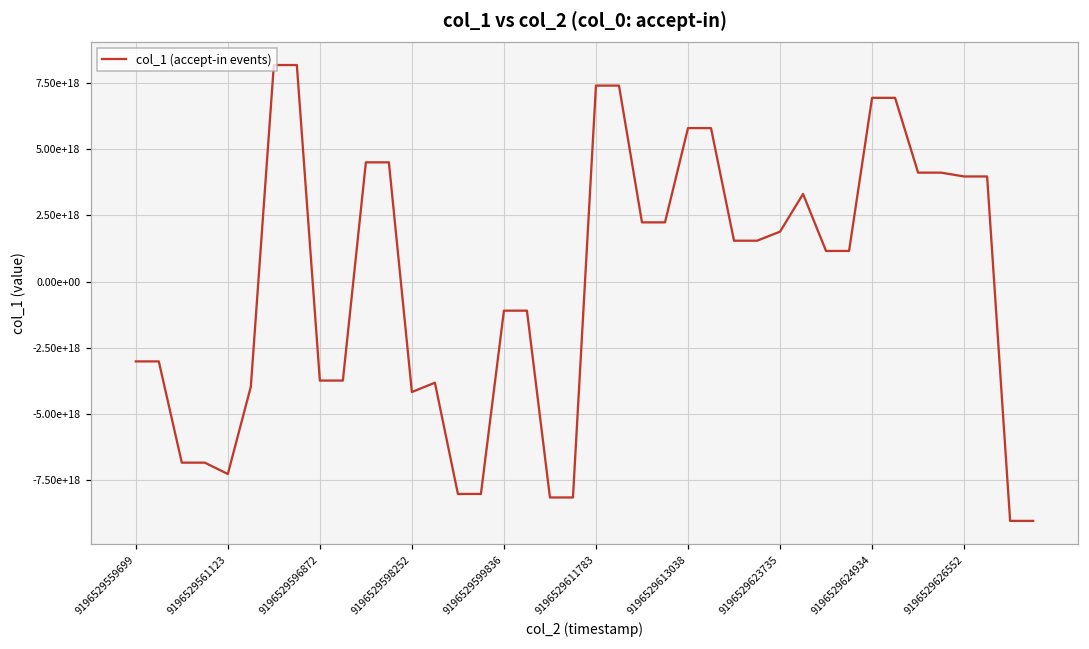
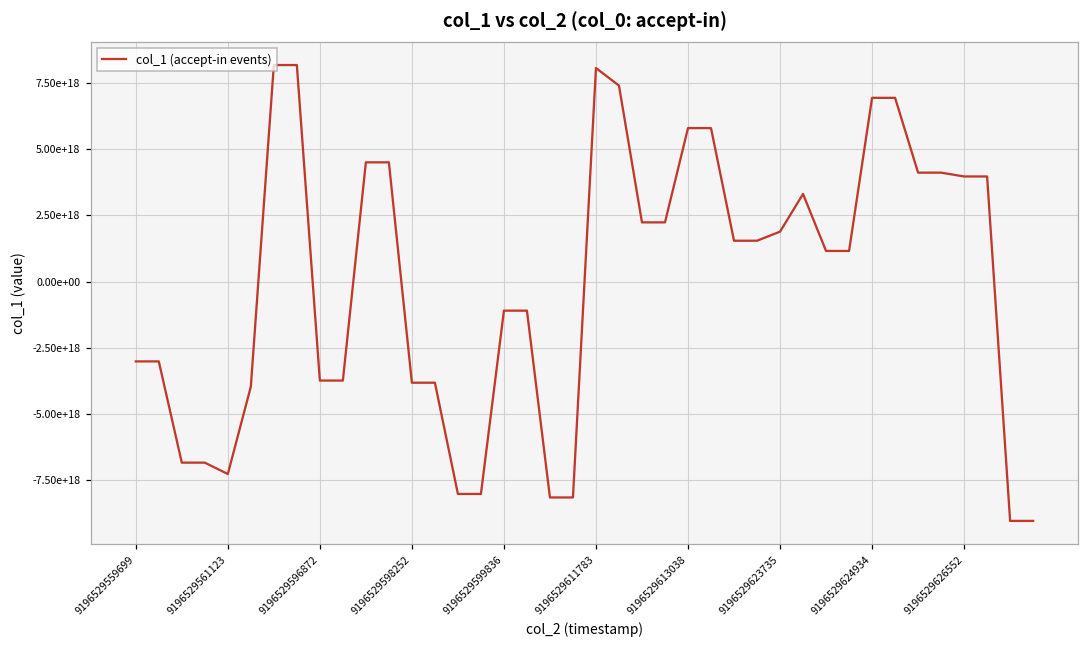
9196529598252: -4200000000000000000 -> -3800000000000000000
9196529611783: 7400000000000000000 -> 8100000000000000000
